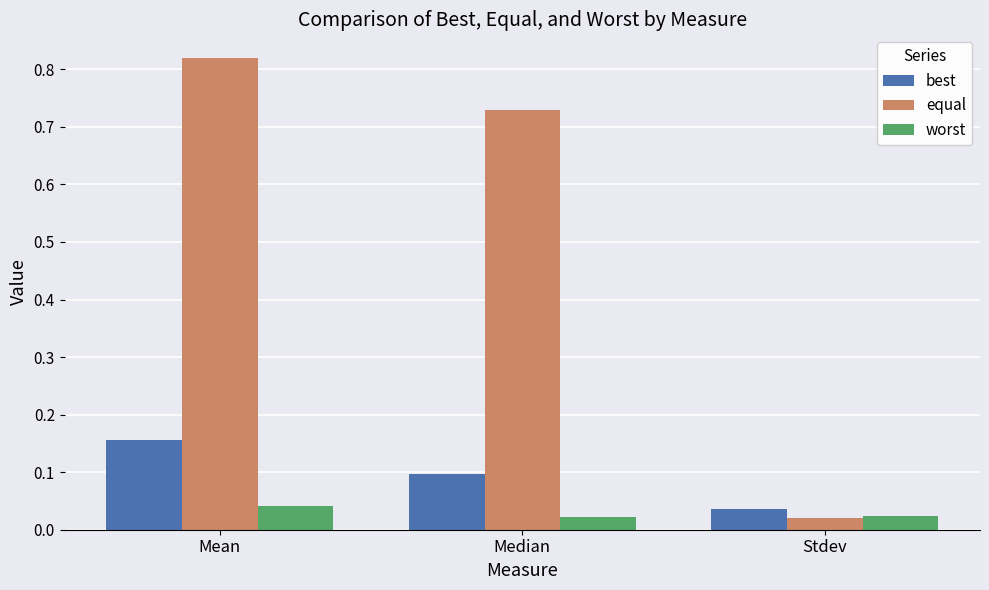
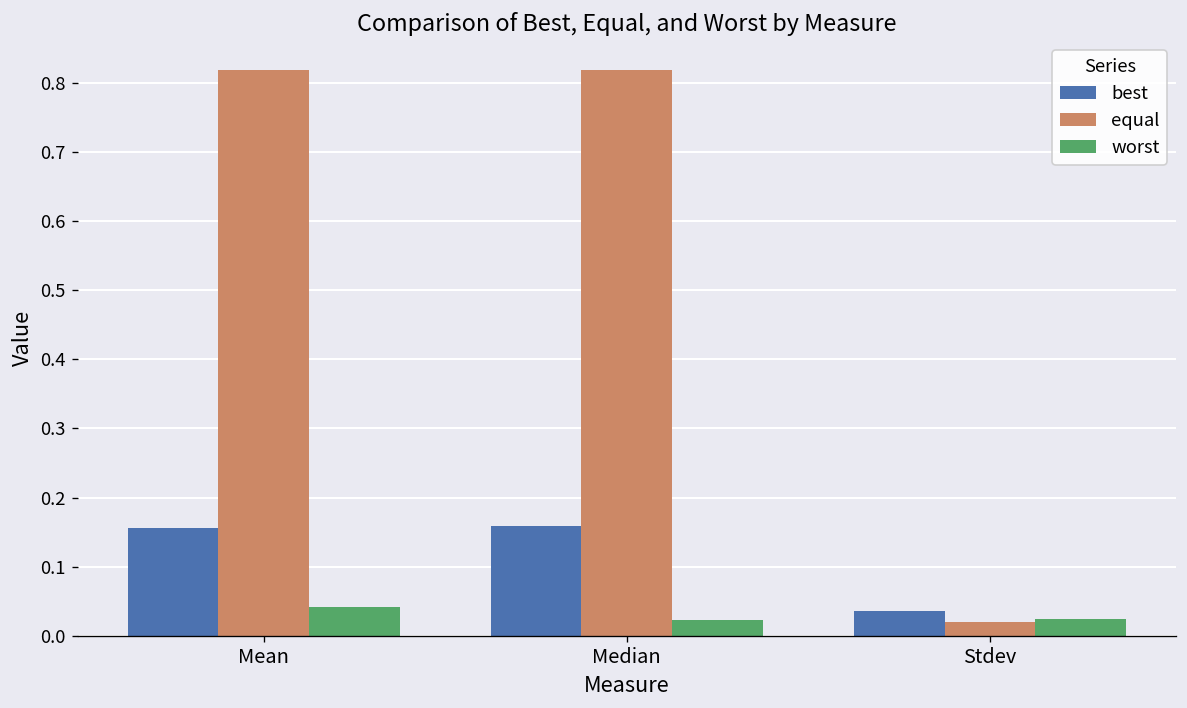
best, Median: 0.10 -> 0.16
equal, Median: 0.73 -> 0.82
